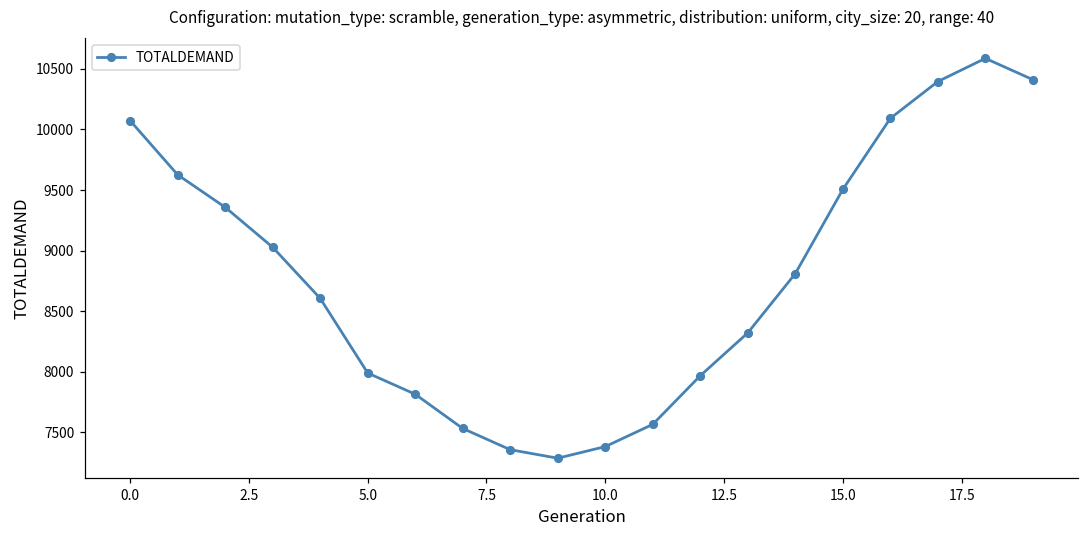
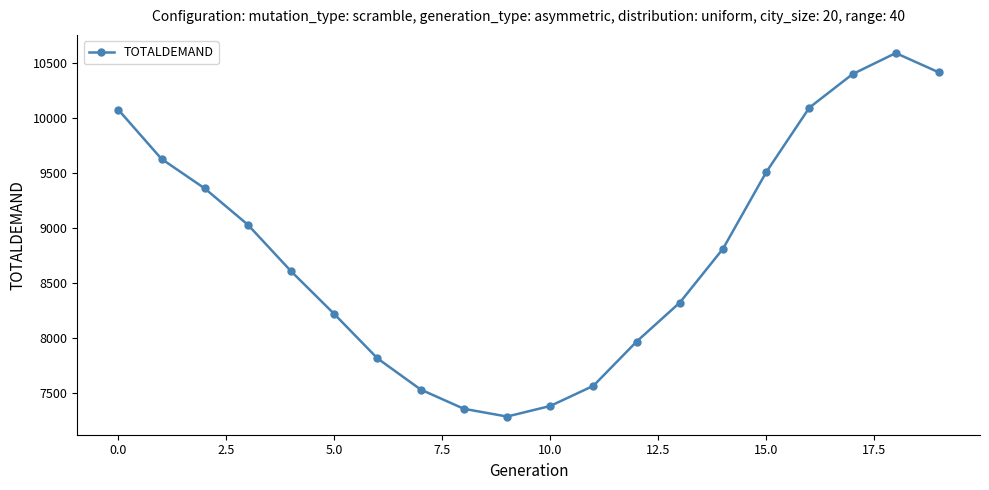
5.0: 7990 -> 8220
